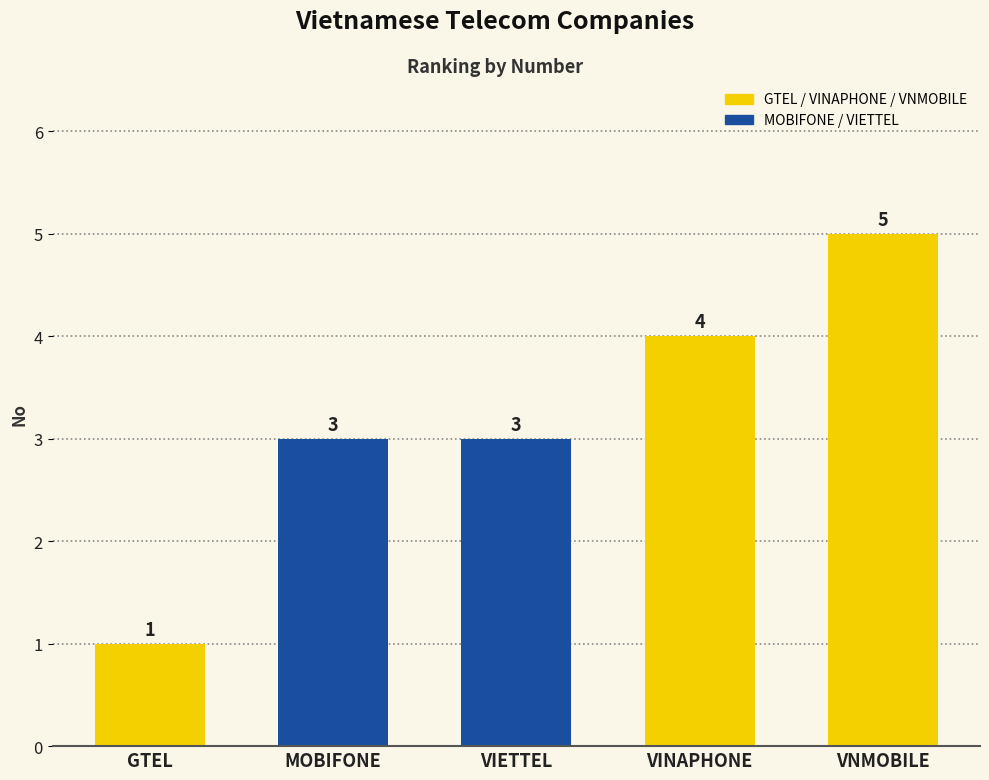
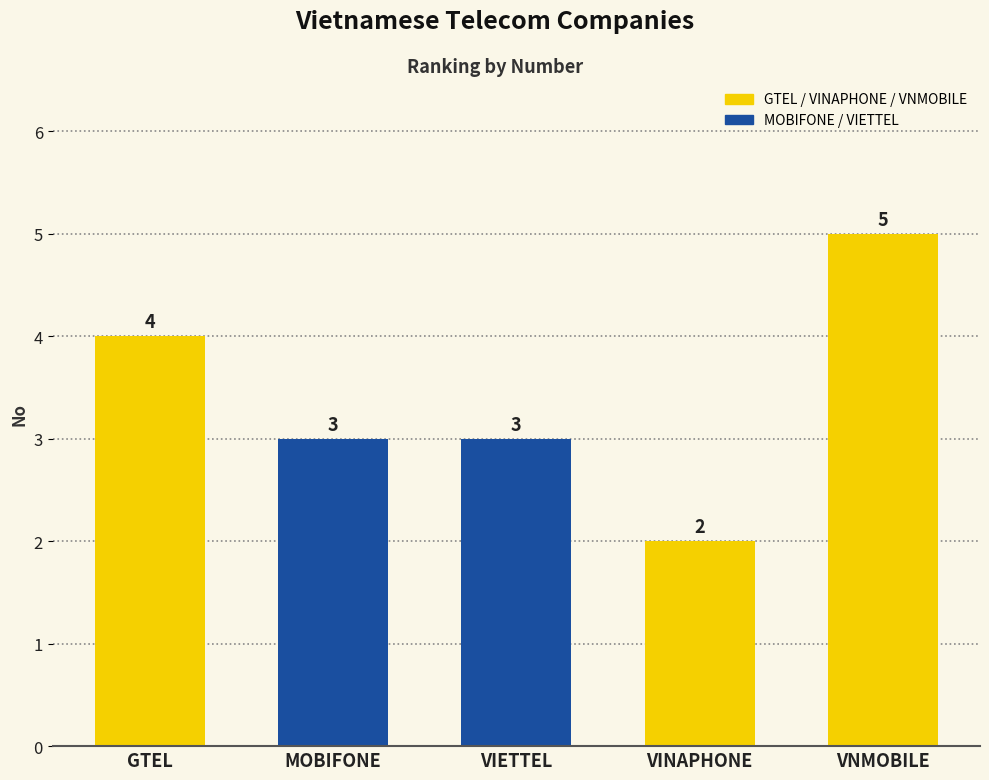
GTEL: 1 -> 4
VINAPHONE: 4 -> 2
